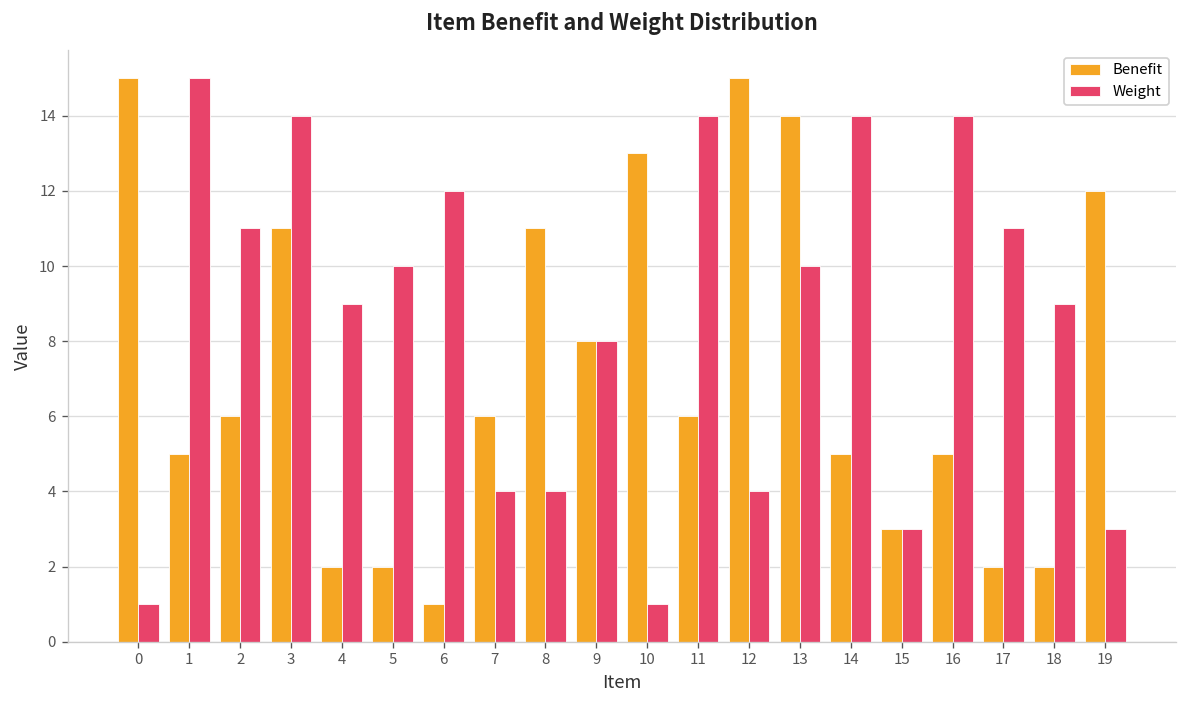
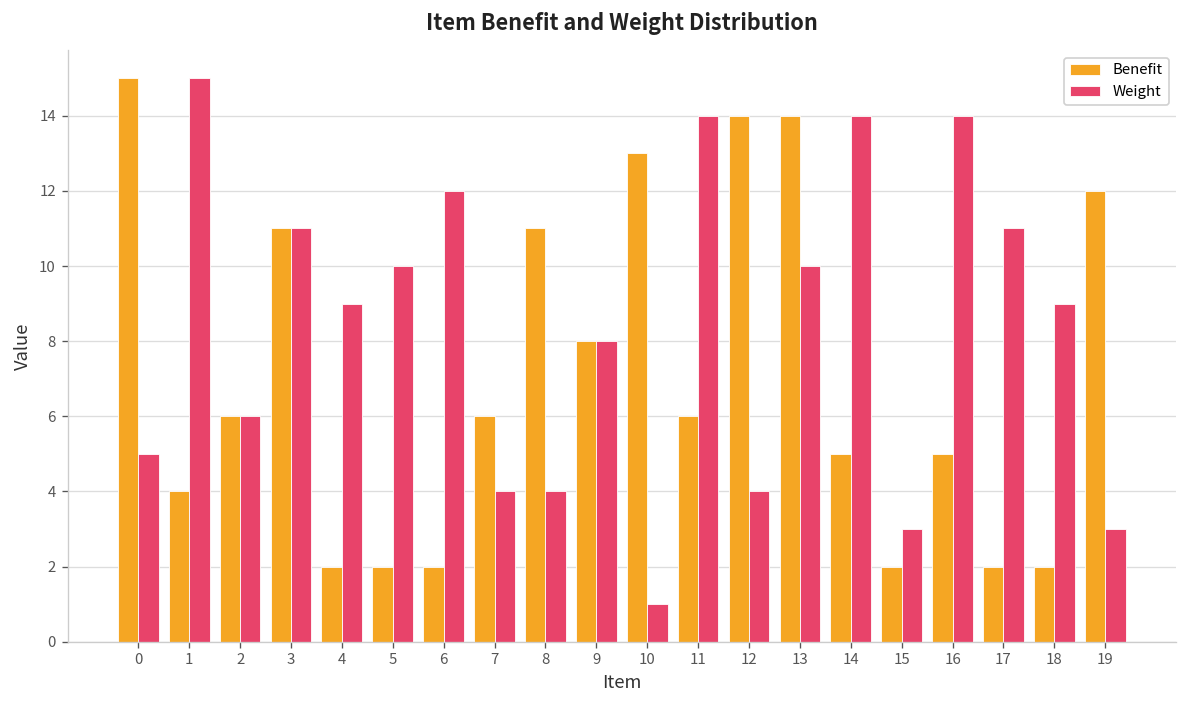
Weight, 0: 1 -> 5
Benefit, 1: 5 -> 4
Weight, 2: 11 -> 6
Weight, 3: 14 -> 11
Benefit, 6: 1 -> 2
Benefit, 12: 15 -> 14
Benefit, 15: 3 -> 2
